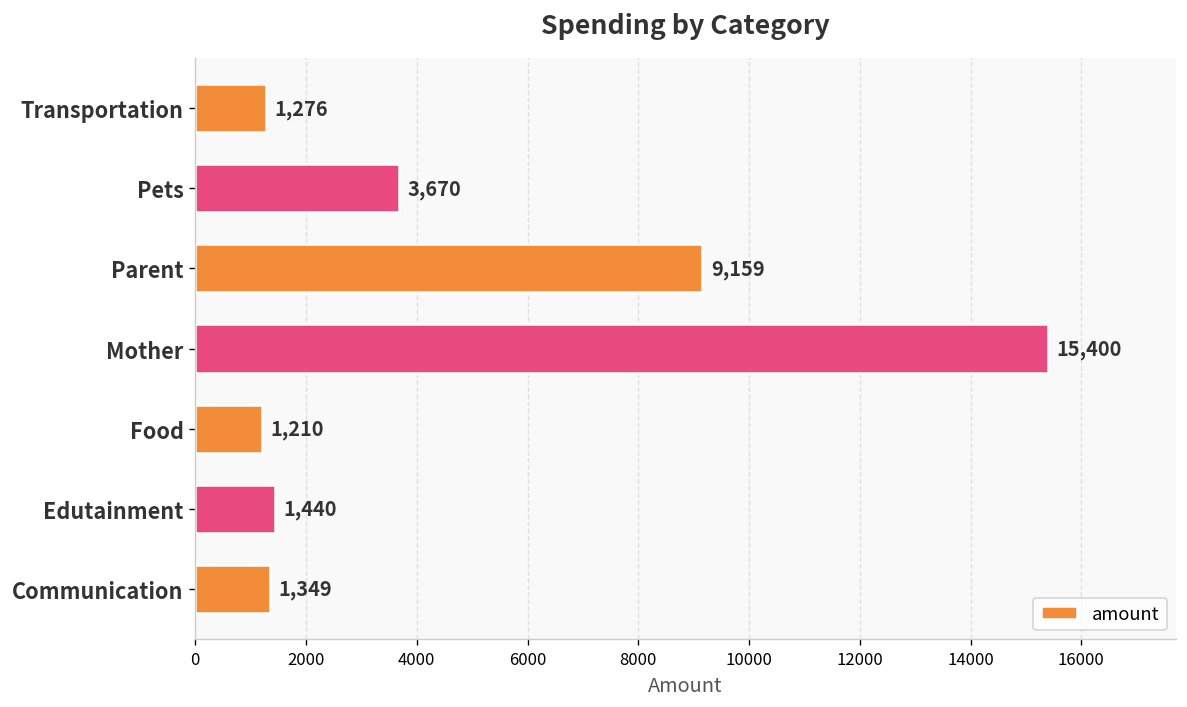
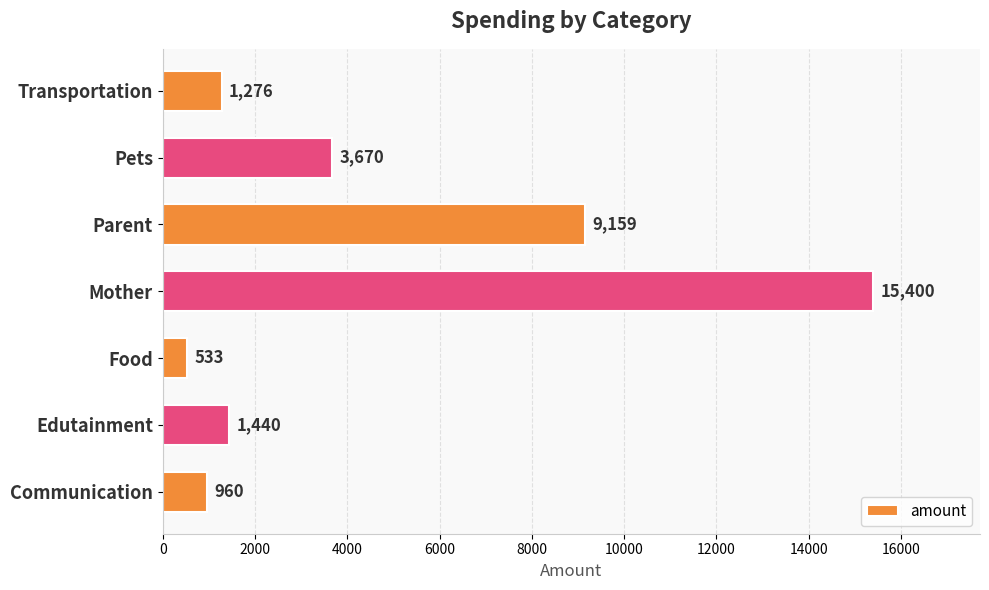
Food: 1,210 -> 533
Communication: 1,349 -> 960
